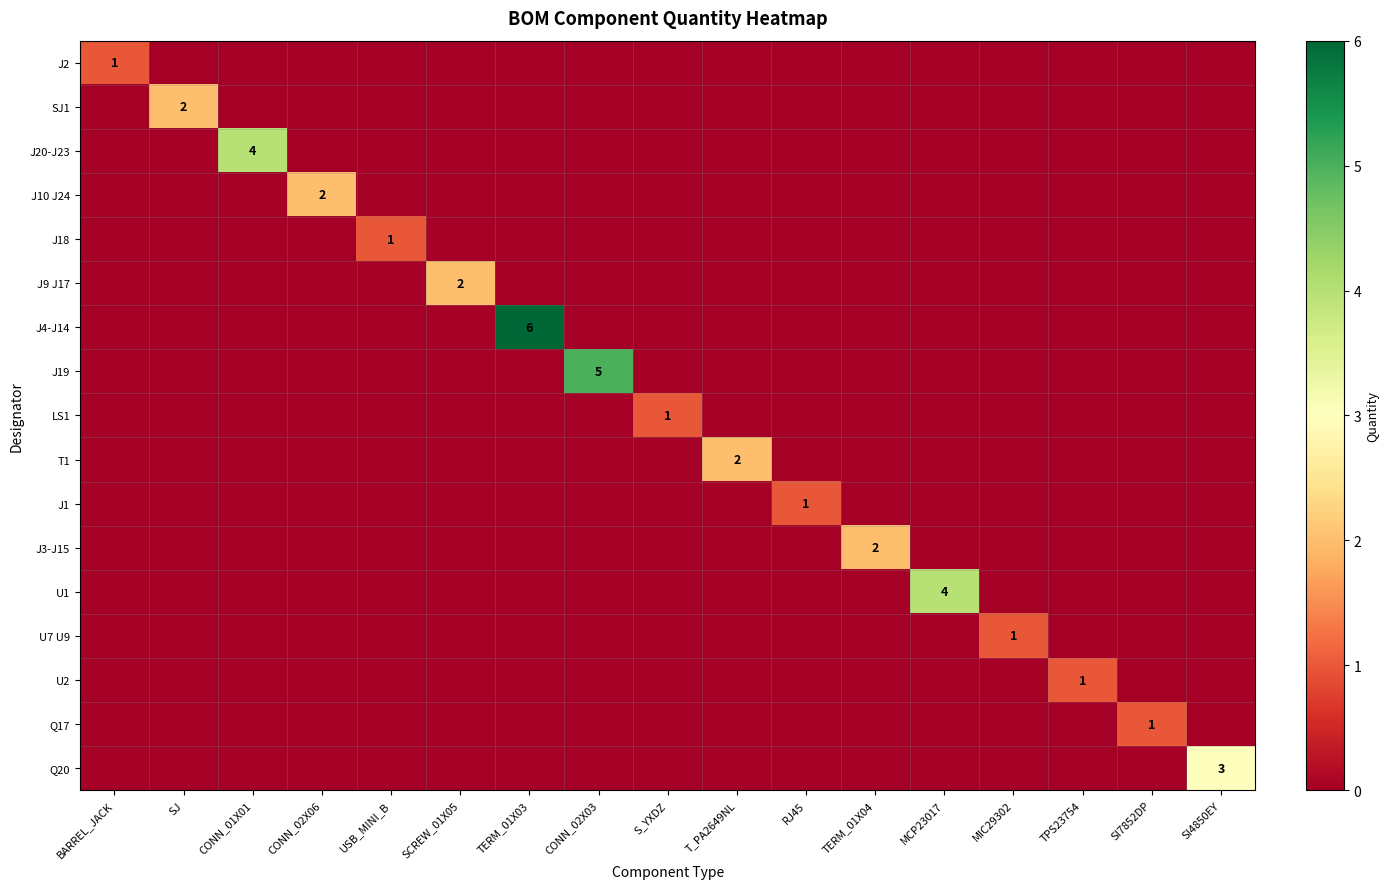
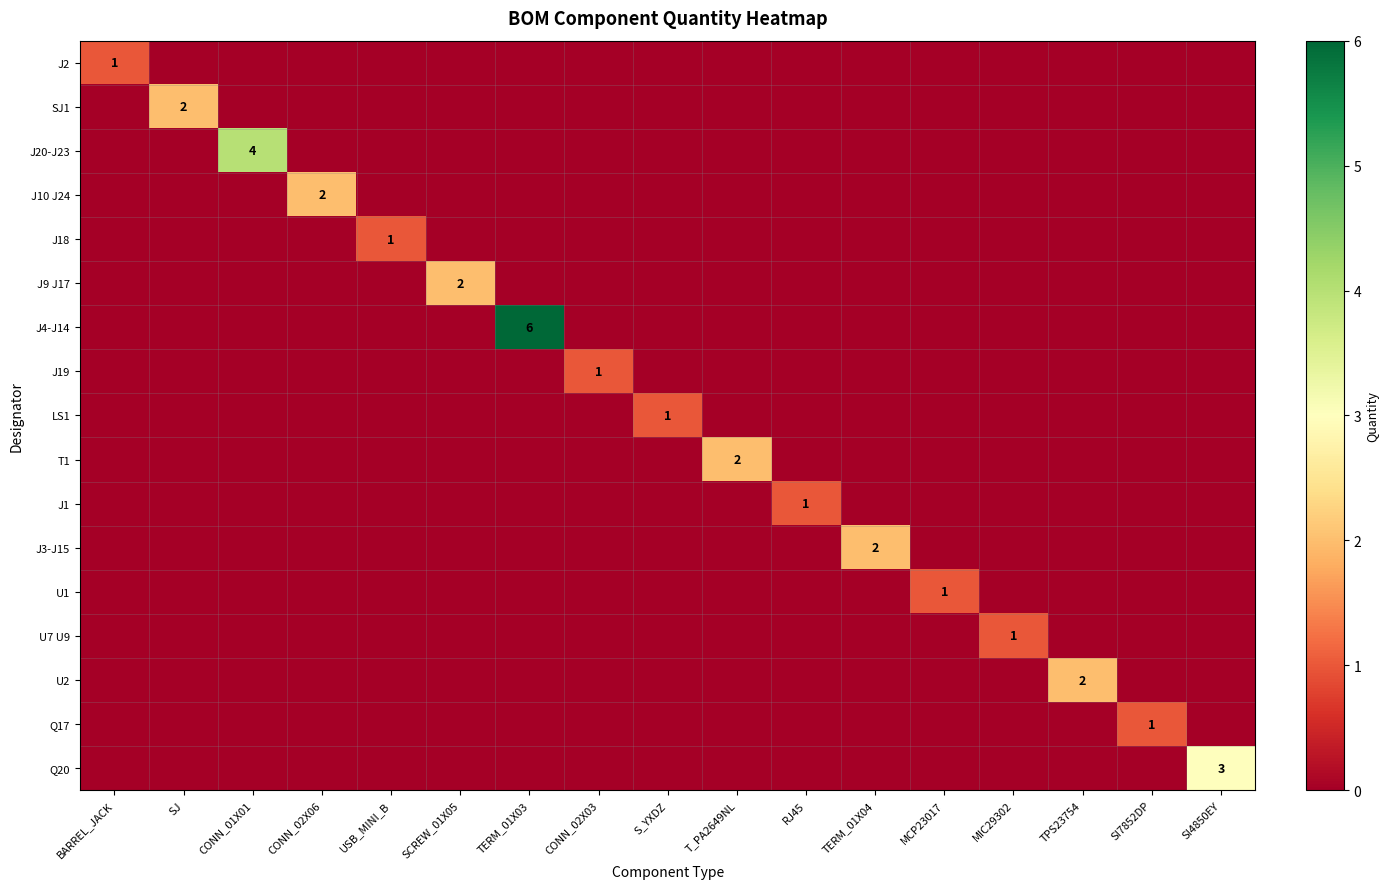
J19, CONN_02X03: 5 -> 1
U1, MCP23017: 4 -> 1
U2, TPS23754: 1 -> 2
